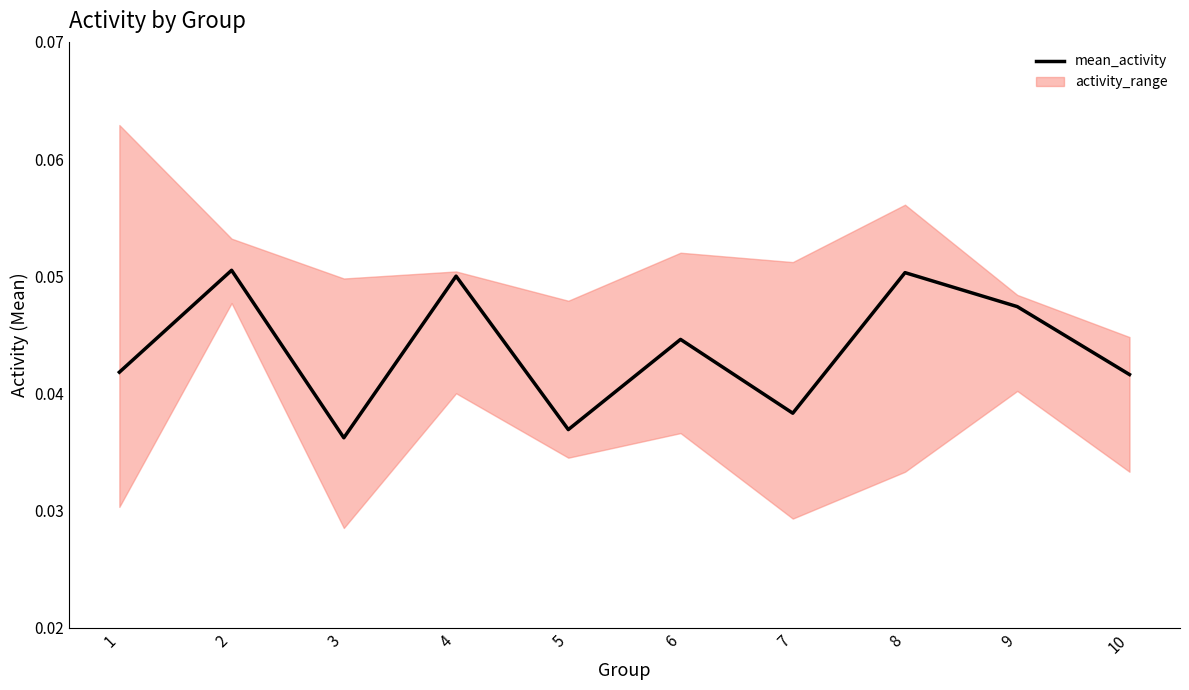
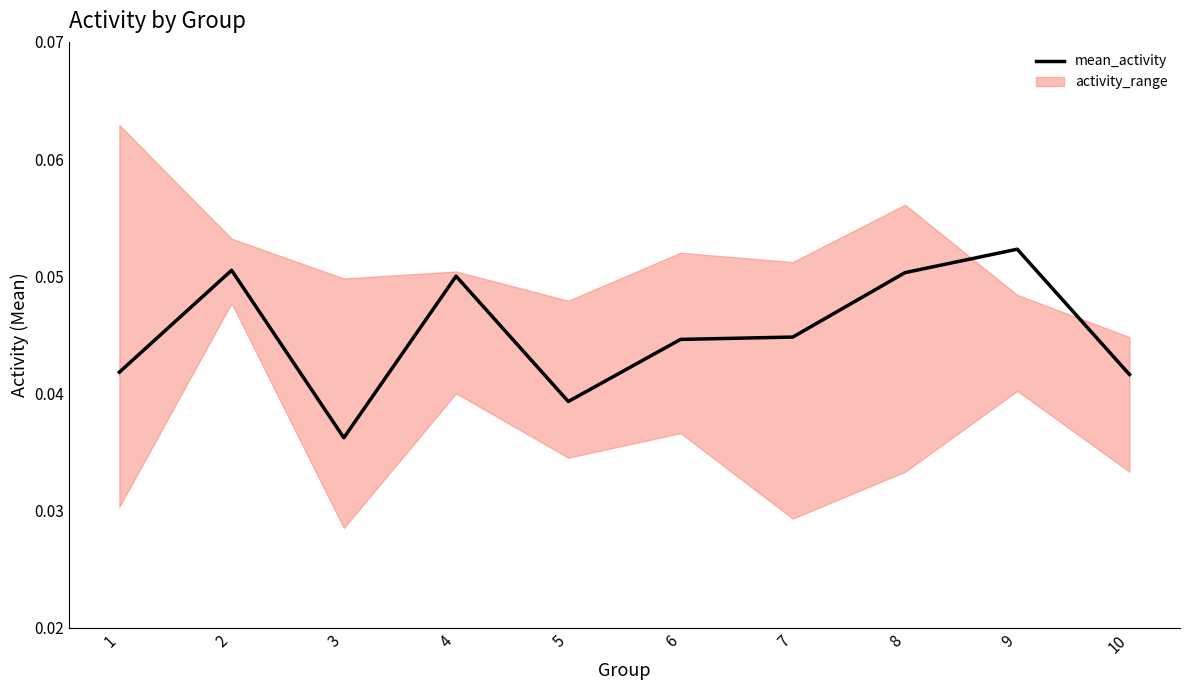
mean_activity, 5: 0.0369 -> 0.0393
mean_activity, 7: 0.0383 -> 0.0448
mean_activity, 9: 0.0474 -> 0.0523
